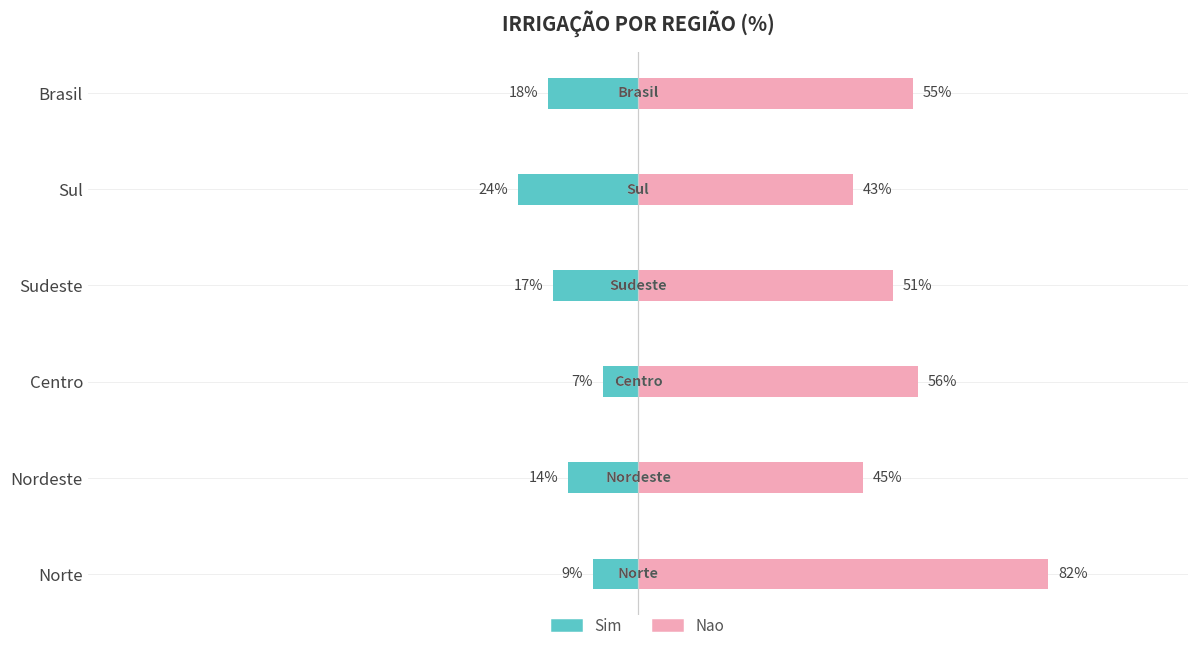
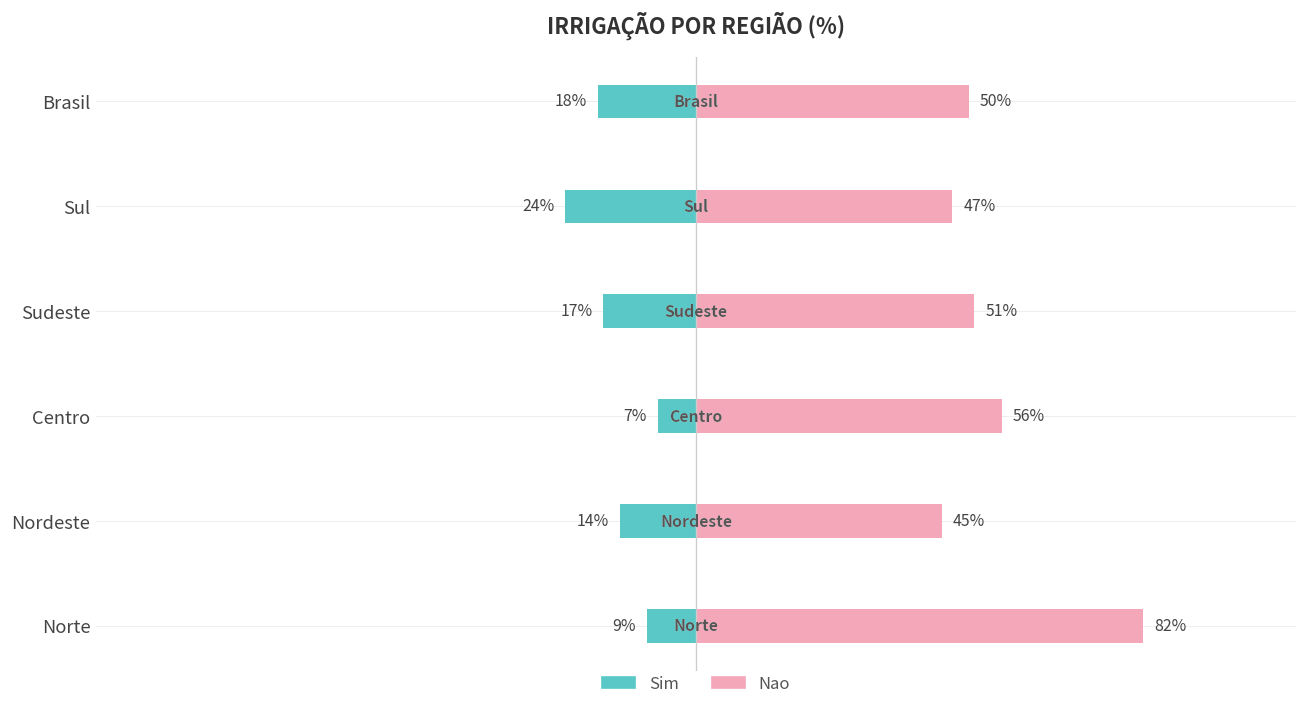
Nao, Brasil: 55% -> 50%
Nao, Sul: 43% -> 47%
